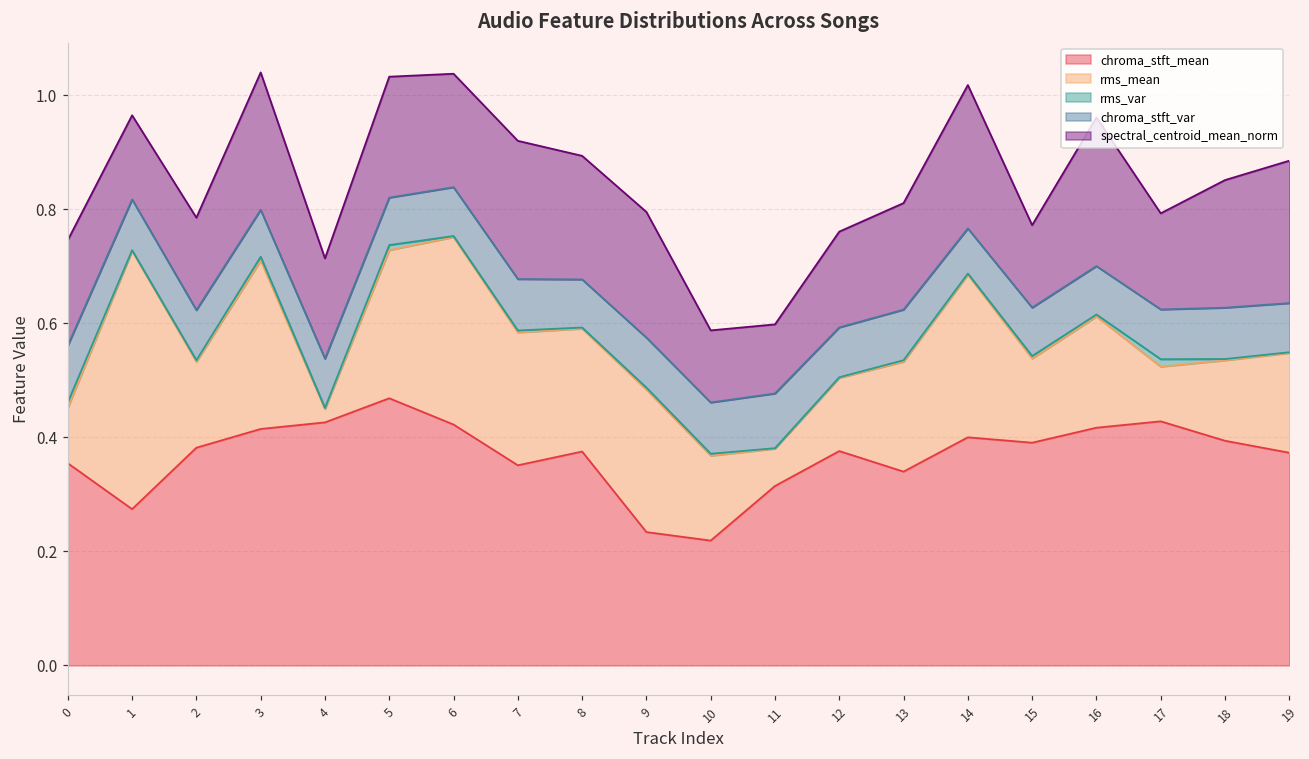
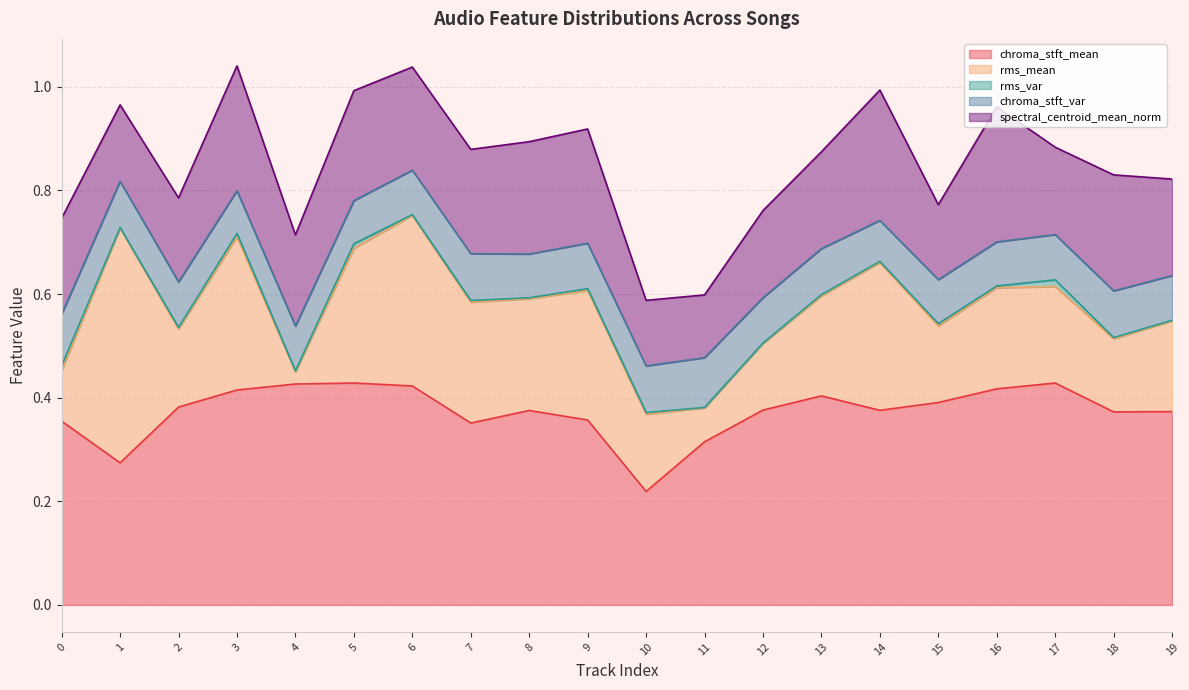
chroma_stft_mean, 5: 0.47 -> 0.43
spectral_centroid_mean_norm, 7: 0.24 -> 0.20
chroma_stft_mean, 9: 0.23 -> 0.36
chroma_stft_mean, 13: 0.34 -> 0.40
chroma_stft_mean, 14: 0.40 -> 0.38
rms_mean, 17: 0.10 -> 0.19
chroma_stft_mean, 18: 0.39 -> 0.37
spectral_centroid_mean_norm, 19: 0.25 -> 0.19
